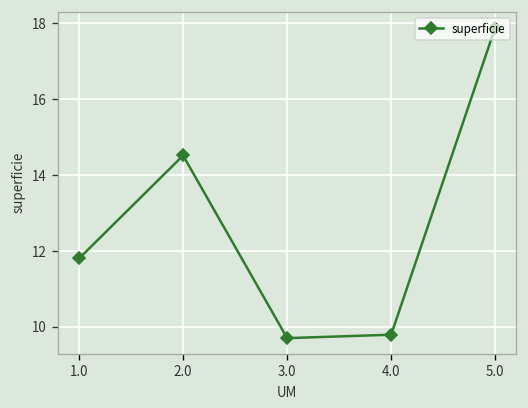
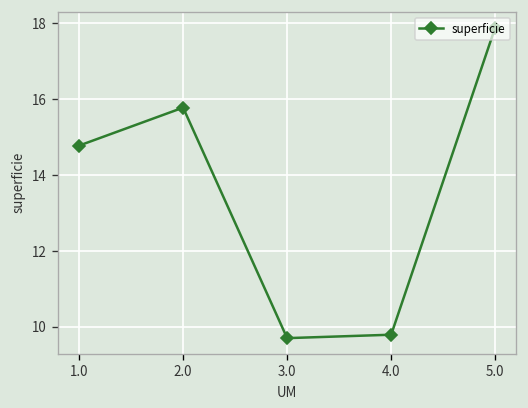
1.0: 11.8 -> 14.8
2.0: 14.5 -> 15.8
